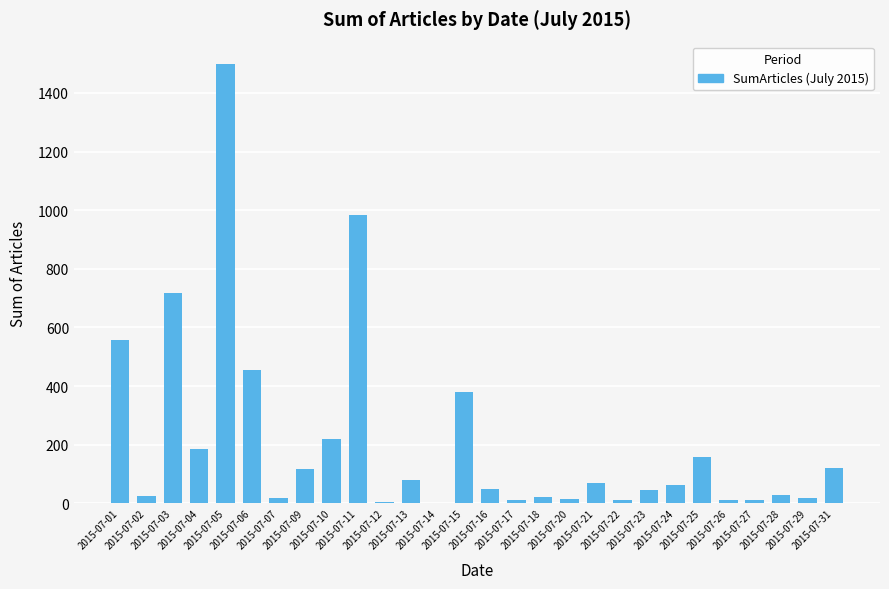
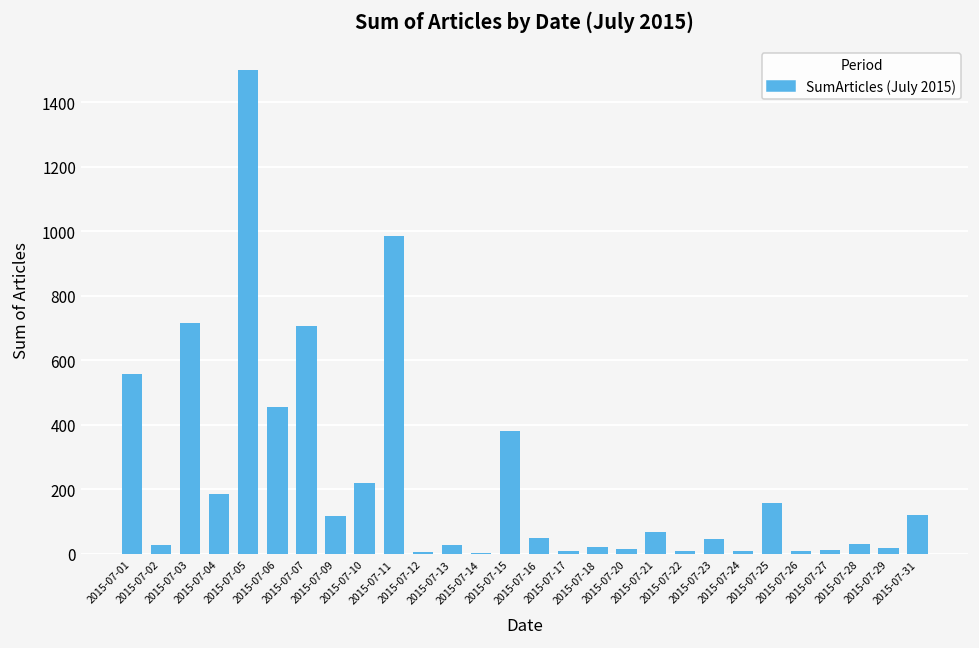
2015-07-07: 20 -> 710
2015-07-13: 80 -> 30
2015-07-24: 60 -> 10
